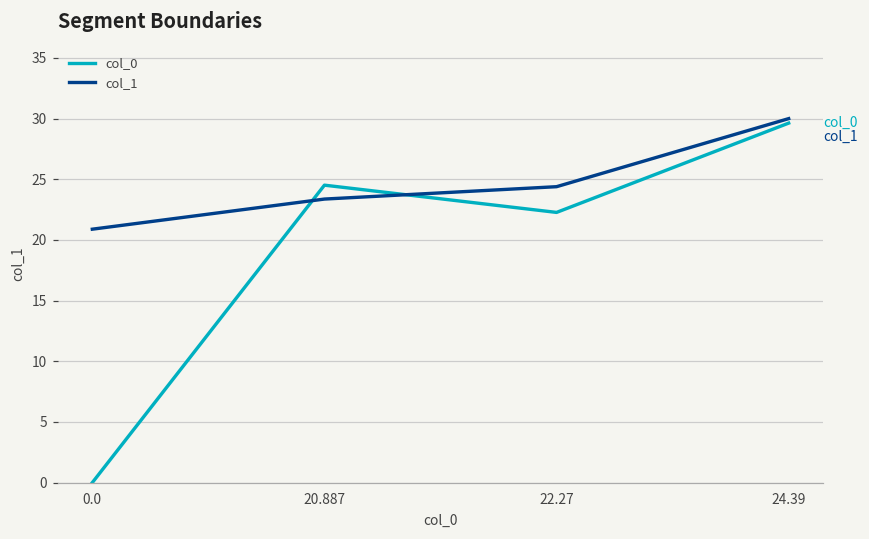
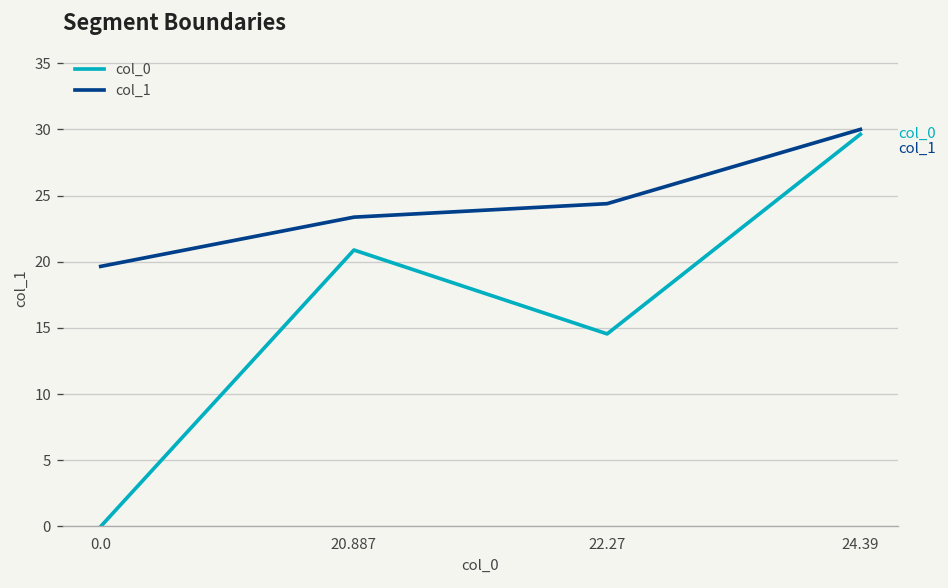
col_1, 0.0: 20.9 -> 19.7
col_0, 20.887: 24.5 -> 20.9
col_0, 22.27: 22.3 -> 14.6
